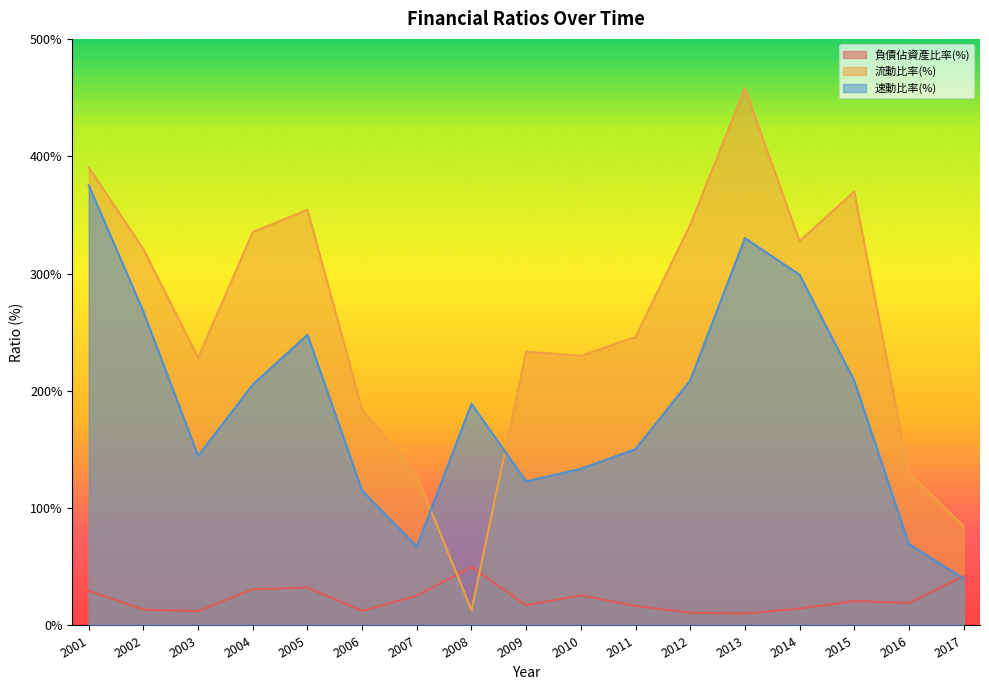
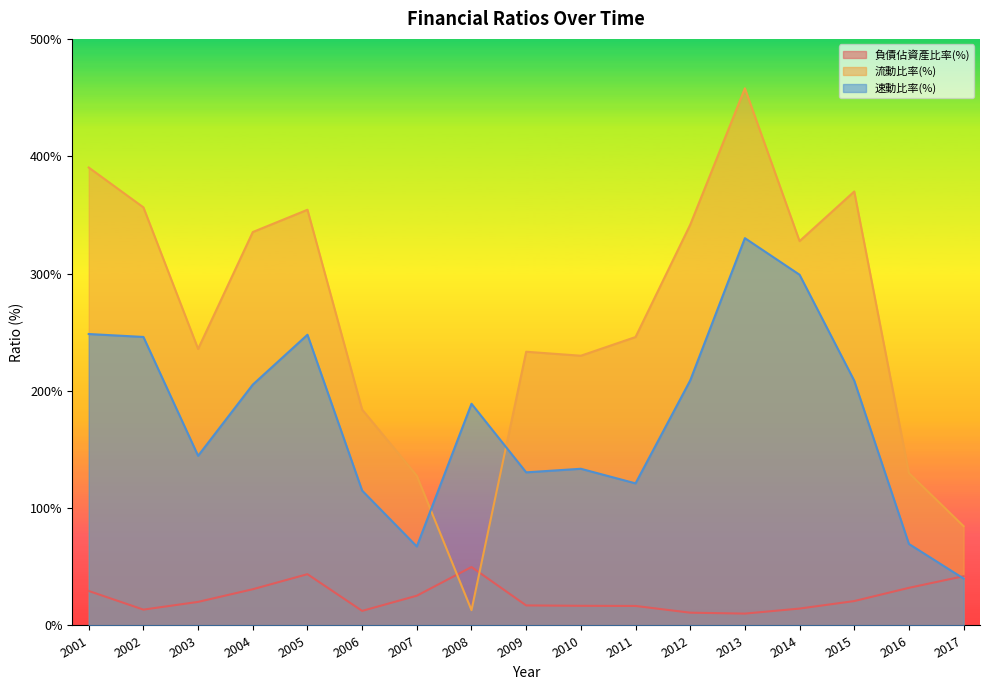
速動比率(%), 2001: 375% -> 248%
流動比率(%), 2002: 321% -> 356%
速動比率(%), 2002: 267% -> 246%
負債佔資產比率(%), 2003: 12% -> 20%
流動比率(%), 2003: 228% -> 236%
負債佔資產比率(%), 2005: 32% -> 44%
速動比率(%), 2009: 123% -> 131%
負債佔資產比率(%), 2010: 26% -> 17%
速動比率(%), 2011: 150% -> 121%
負債佔資產比率(%), 2016: 19% -> 32%
